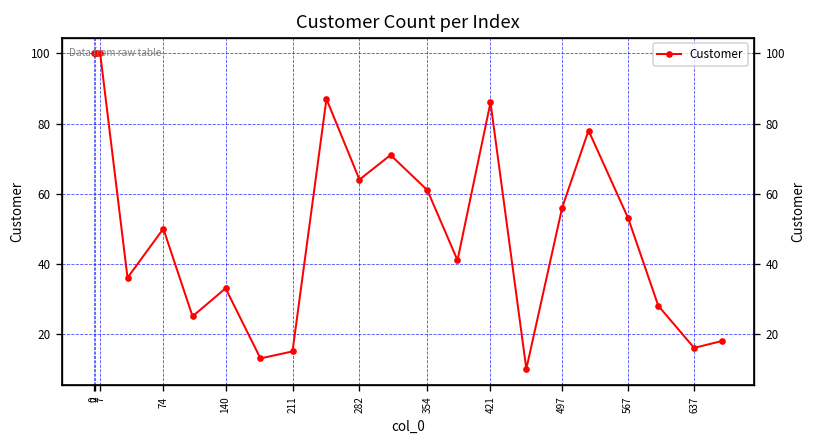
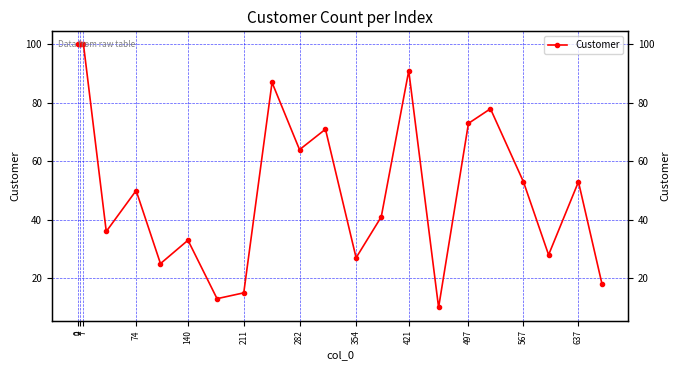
354: 61 -> 27
421: 86 -> 91
497: 56 -> 73
637: 16 -> 53
